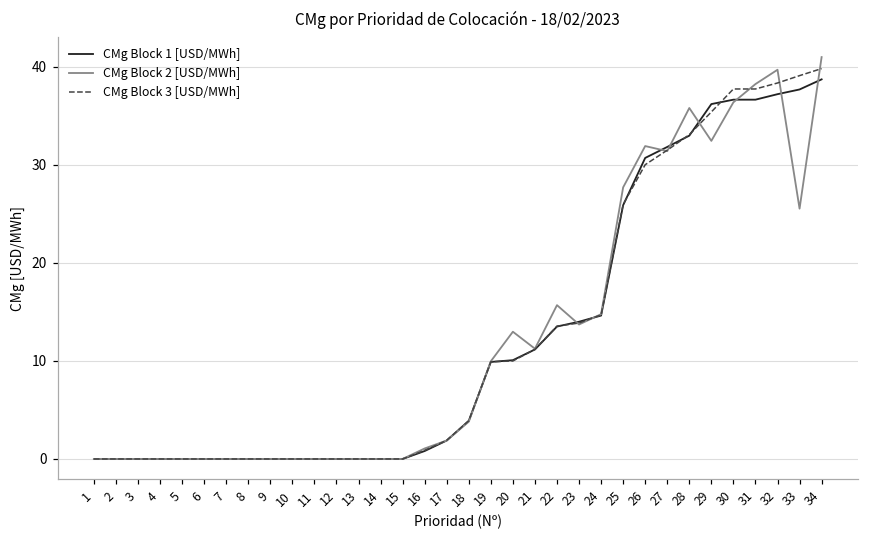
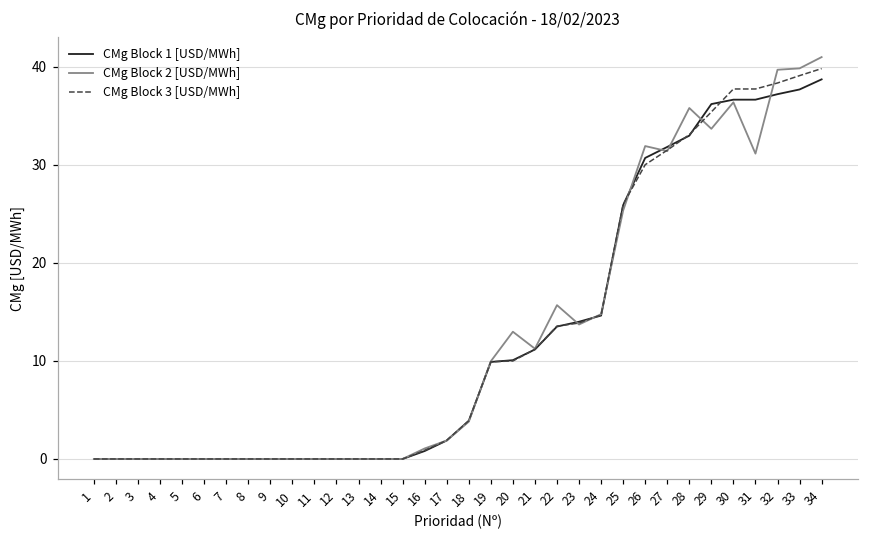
CMg Block 2 [USD/MWh], 25: 28 -> 25
CMg Block 2 [USD/MWh], 29: 32 -> 34
CMg Block 2 [USD/MWh], 31: 38 -> 31
CMg Block 2 [USD/MWh], 33: 26 -> 40
